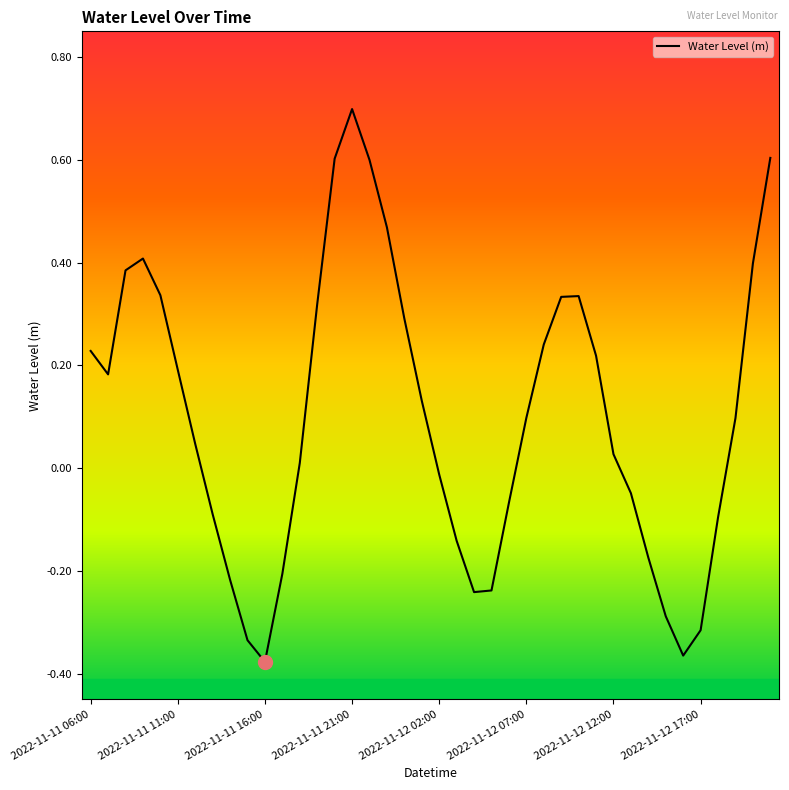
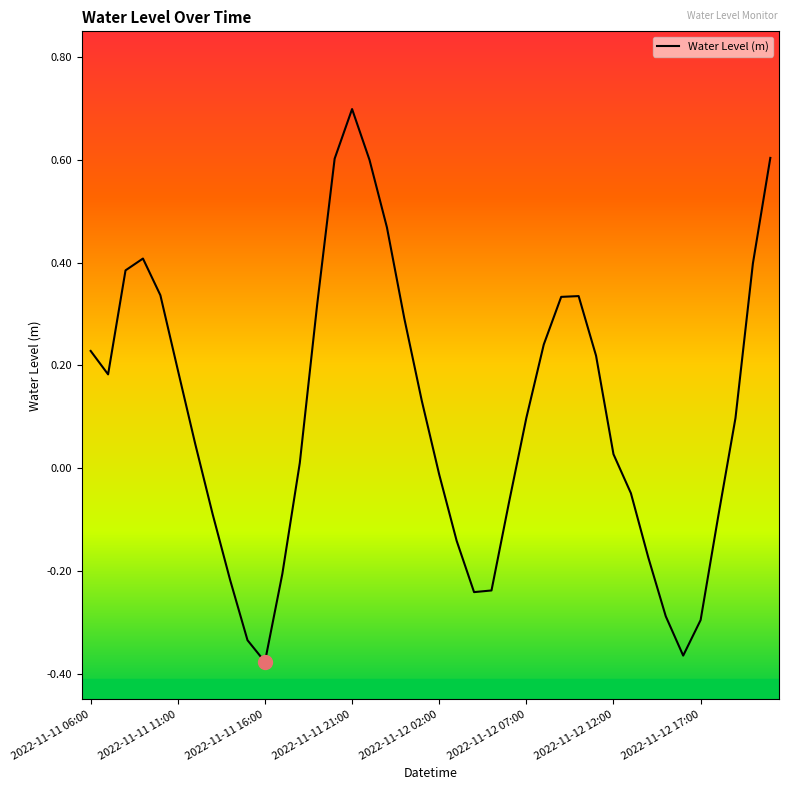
Water Level (m), 2022-11-12 17:00: -0.32 -> -0.30
